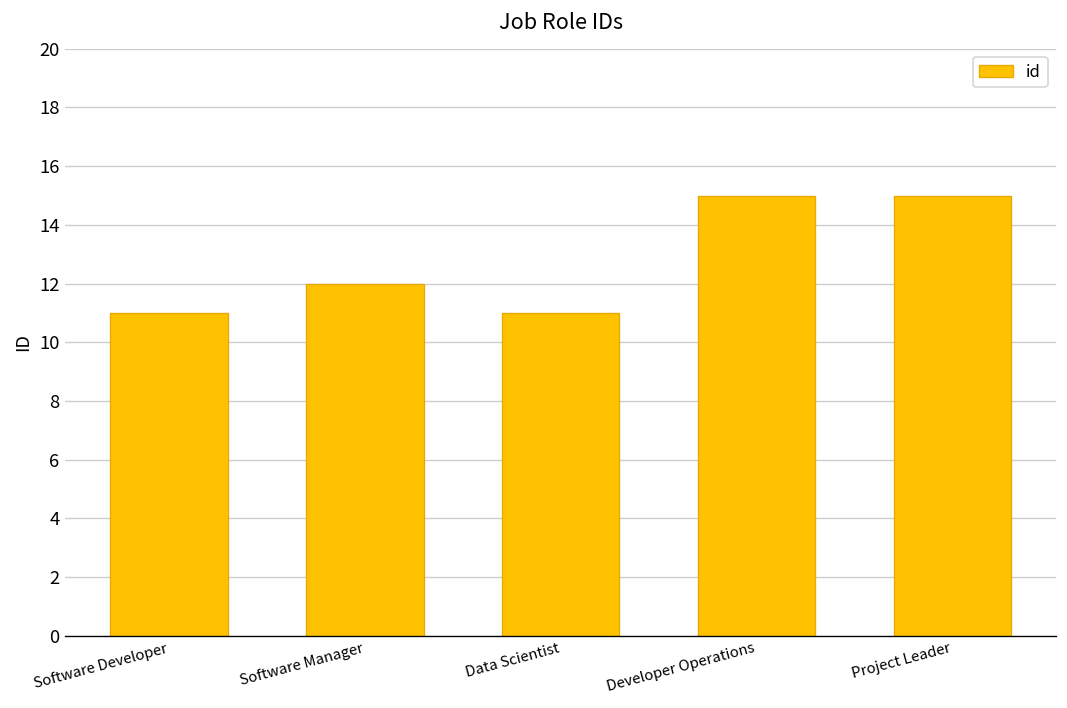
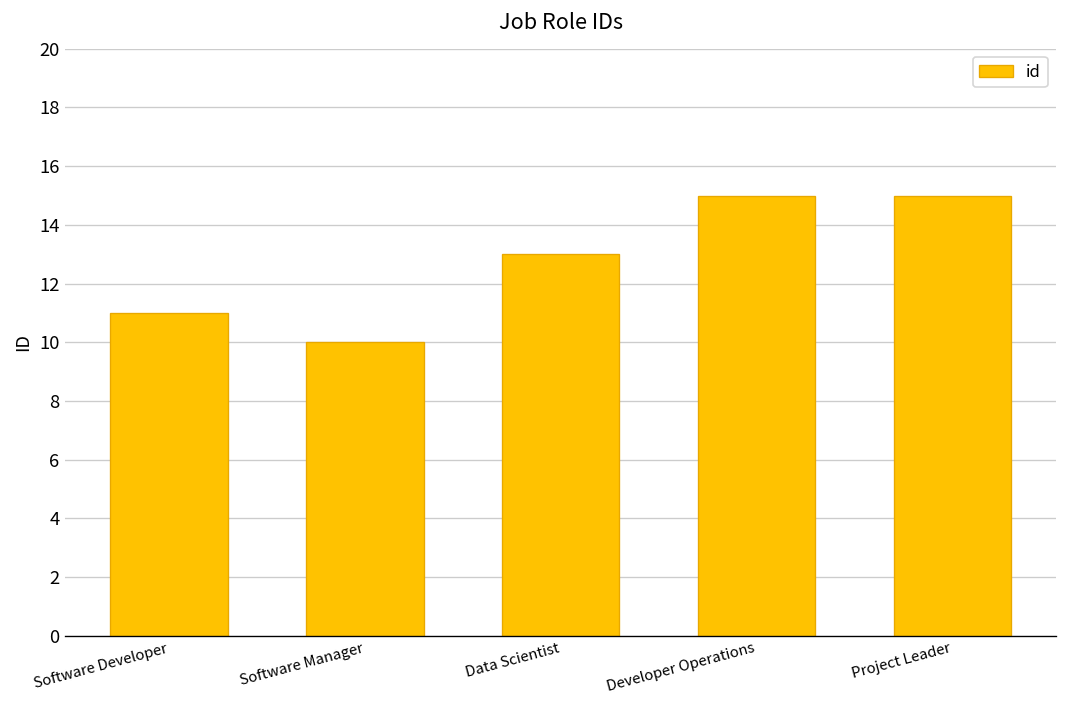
Software Manager: 12 -> 10
Data Scientist: 11 -> 13
